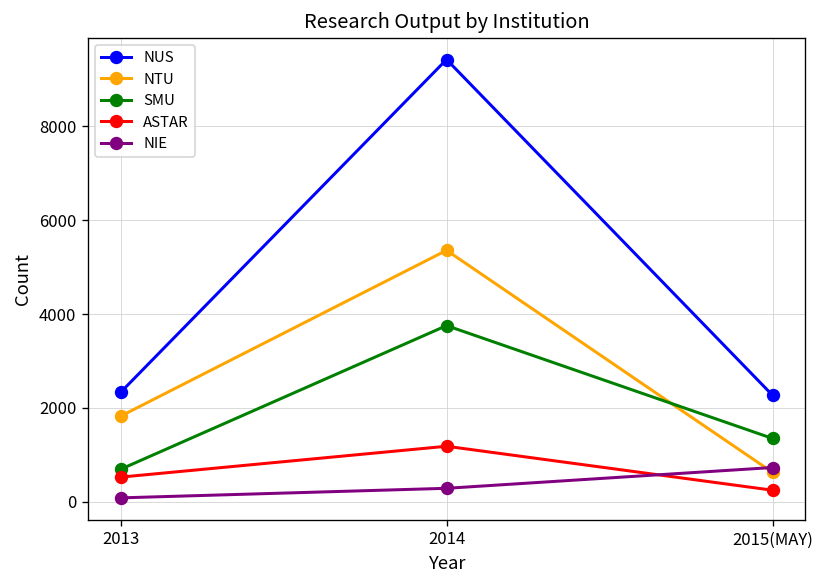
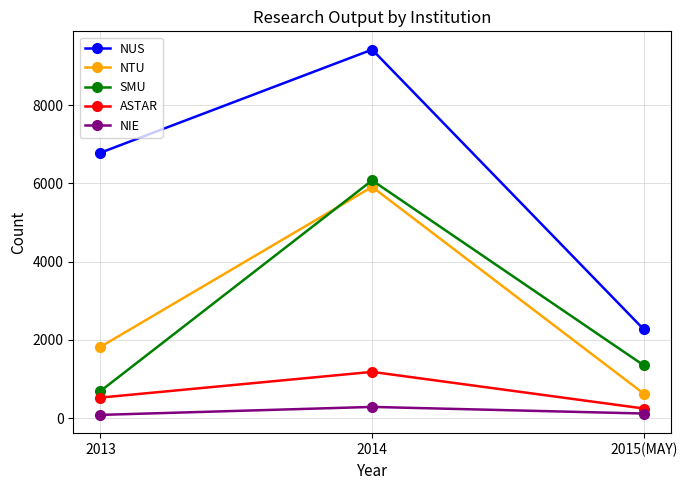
NUS, 2013: 2300 -> 6800
NTU, 2014: 5400 -> 5900
SMU, 2014: 3800 -> 6100
NIE, 2015(MAY): 700 -> 100
